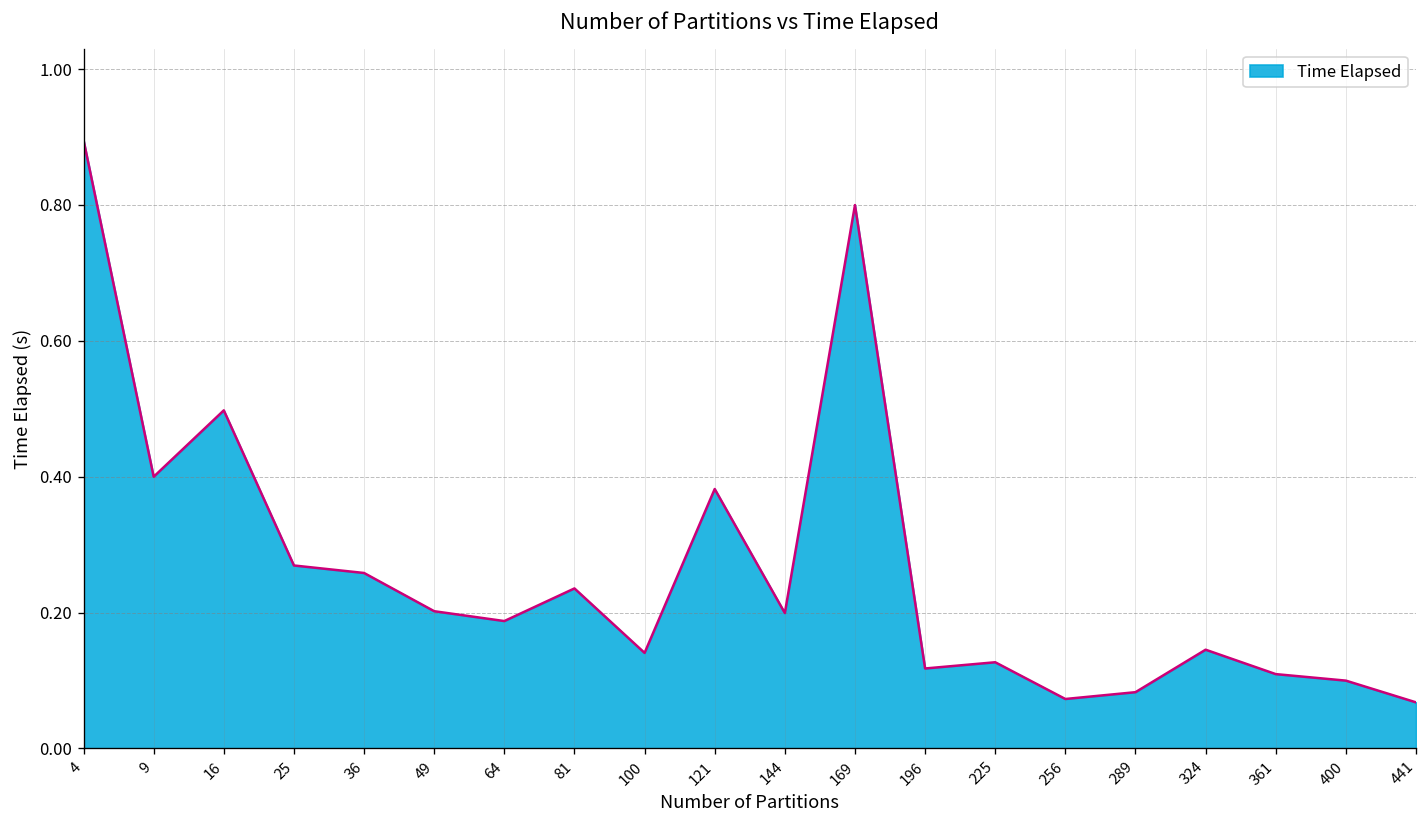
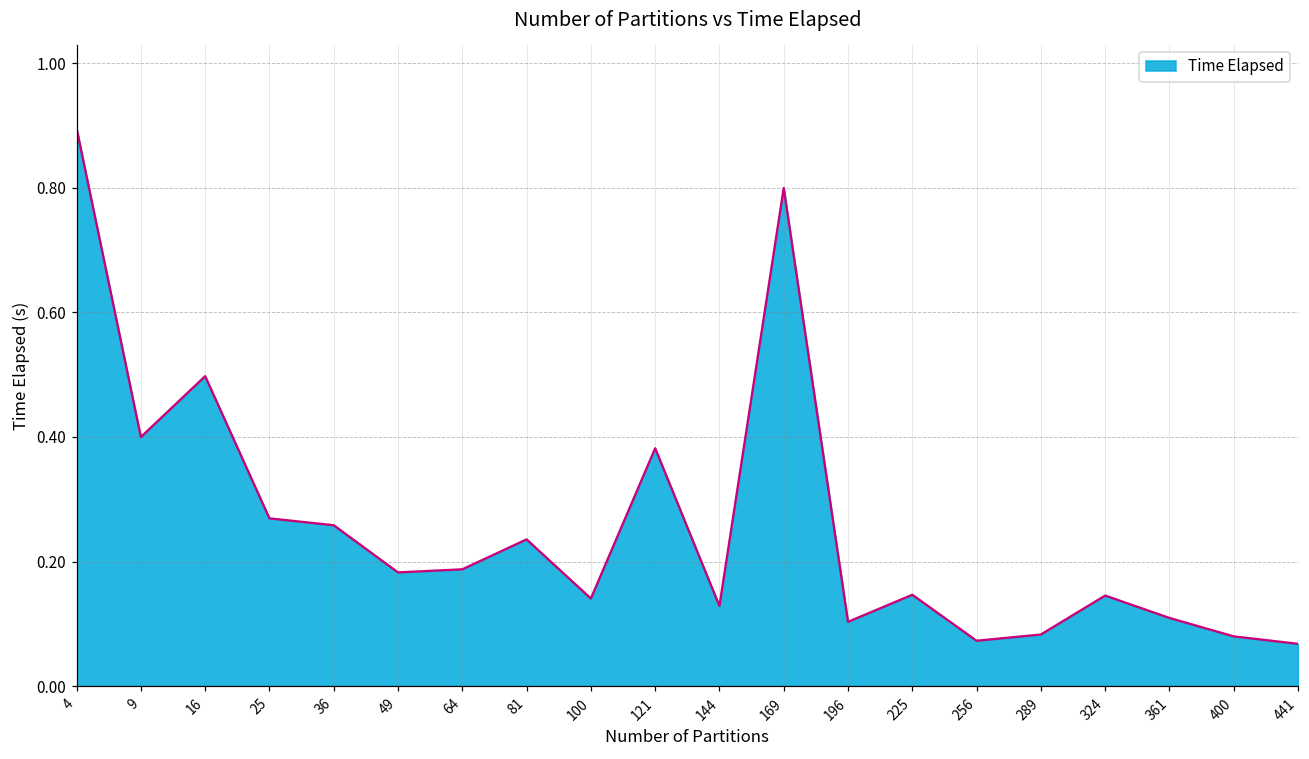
49: 0.20 -> 0.18
144: 0.20 -> 0.13
196: 0.12 -> 0.10
225: 0.13 -> 0.15
400: 0.10 -> 0.08
